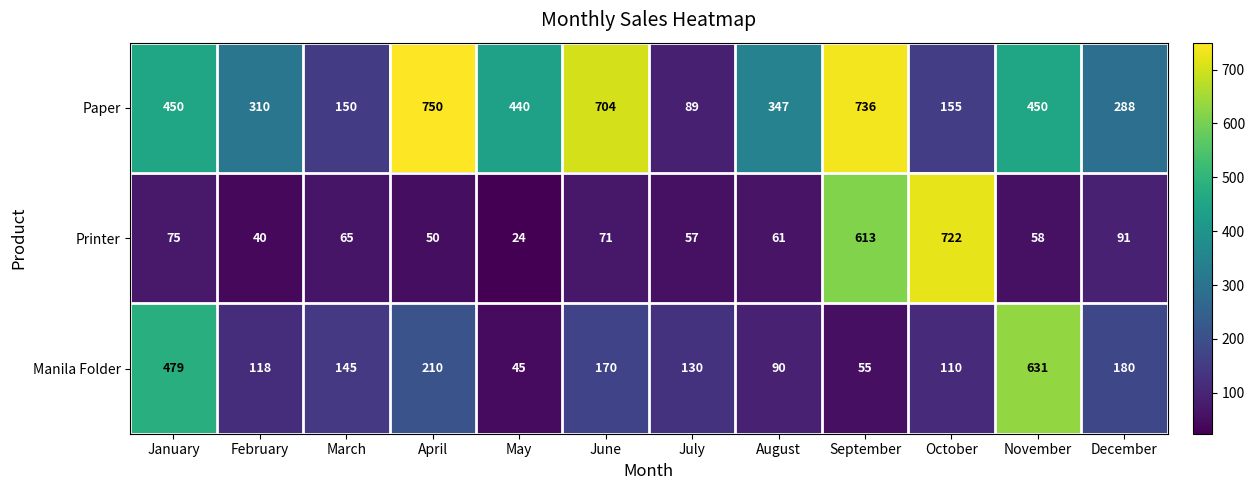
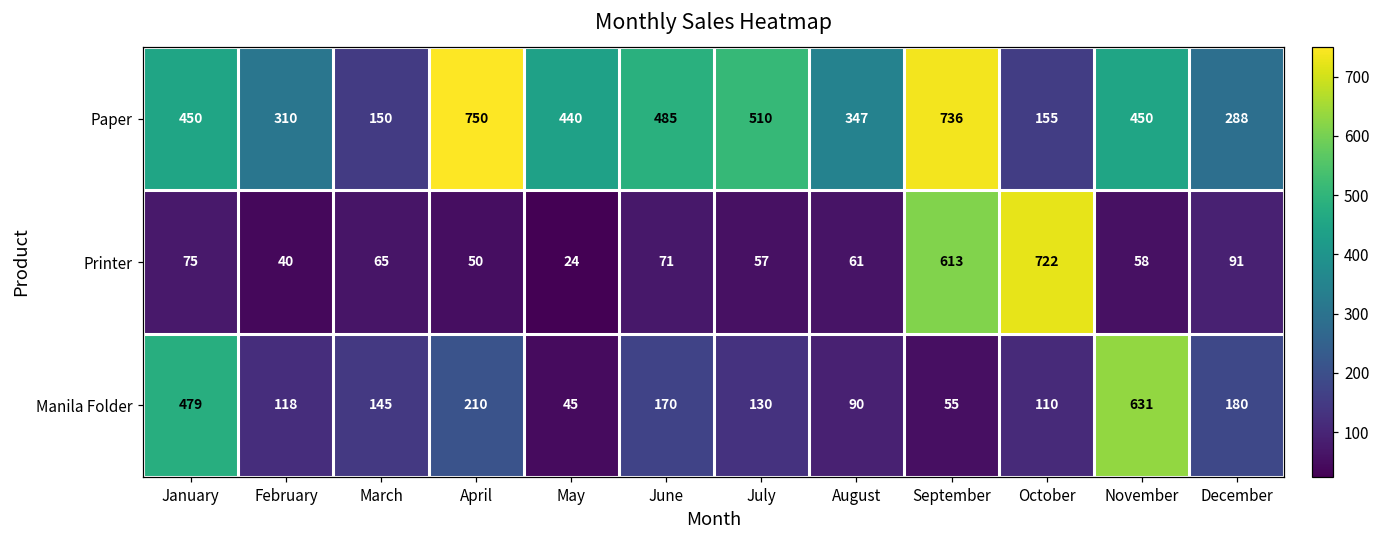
Paper, June: 704 -> 485
Paper, July: 89 -> 510
